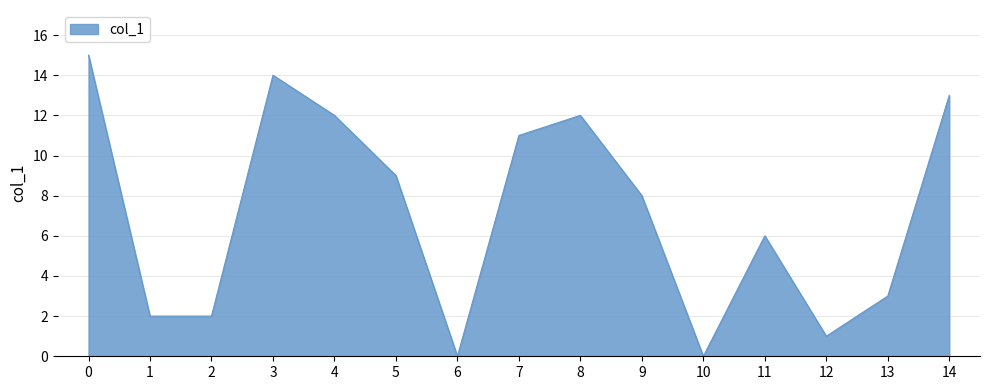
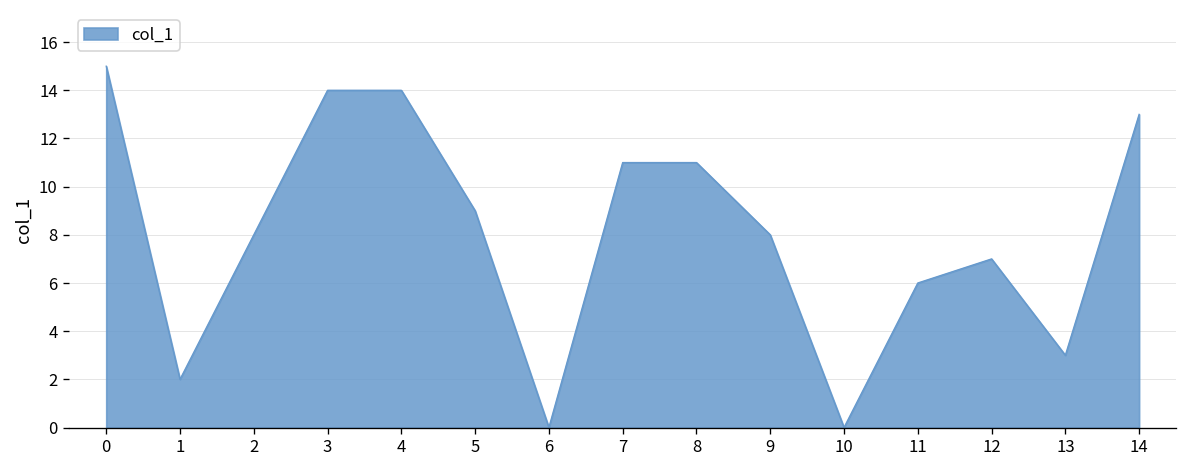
2: 2 -> 8
4: 12 -> 14
8: 12 -> 11
12: 1 -> 7
